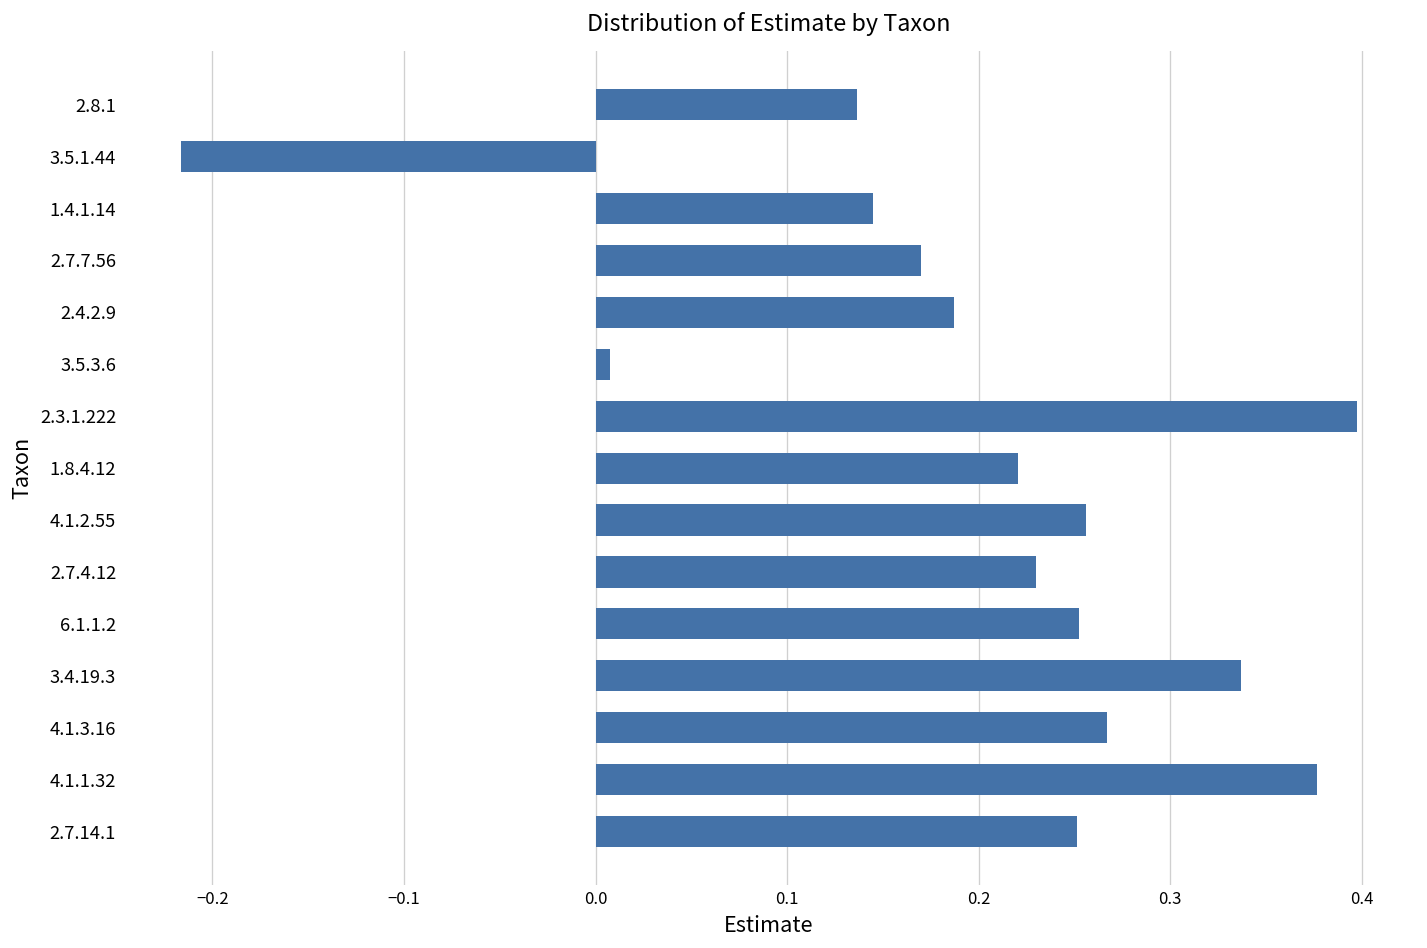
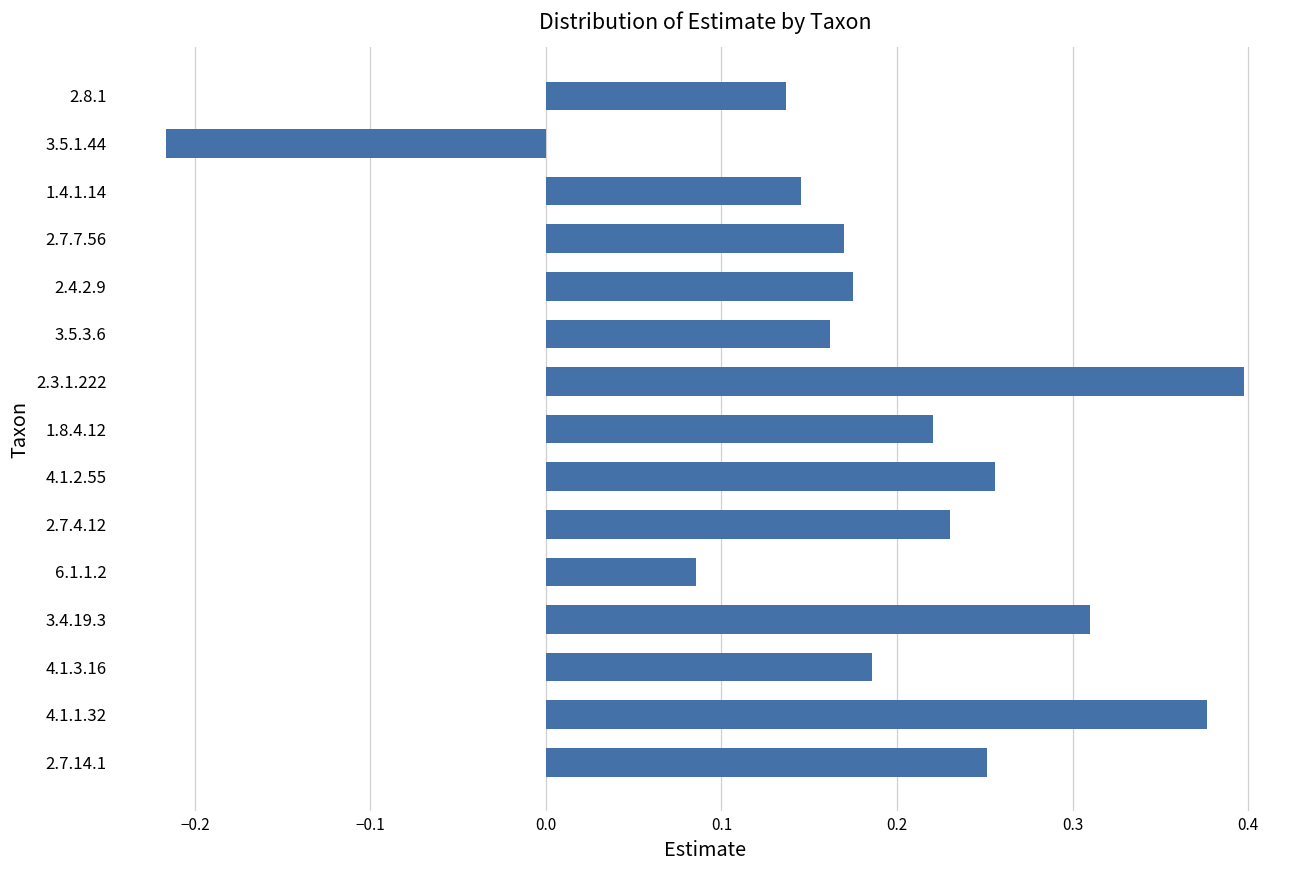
2.4.2.9: 0.187 -> 0.175
3.5.3.6: 0.008 -> 0.162
6.1.1.2: 0.253 -> 0.086
3.4.19.3: 0.337 -> 0.310
4.1.3.16: 0.267 -> 0.186
